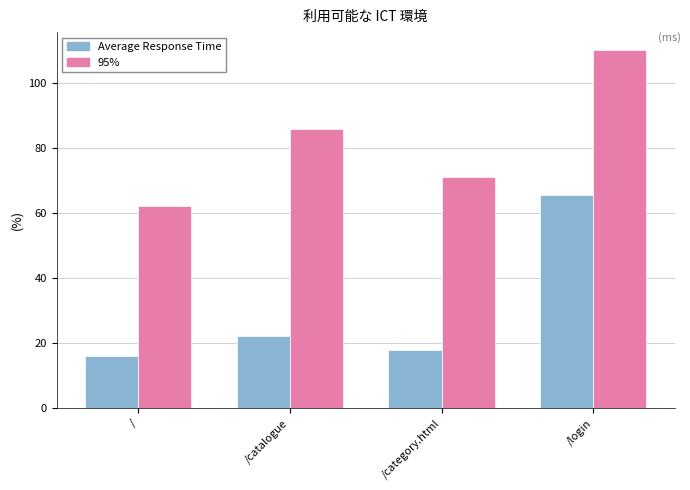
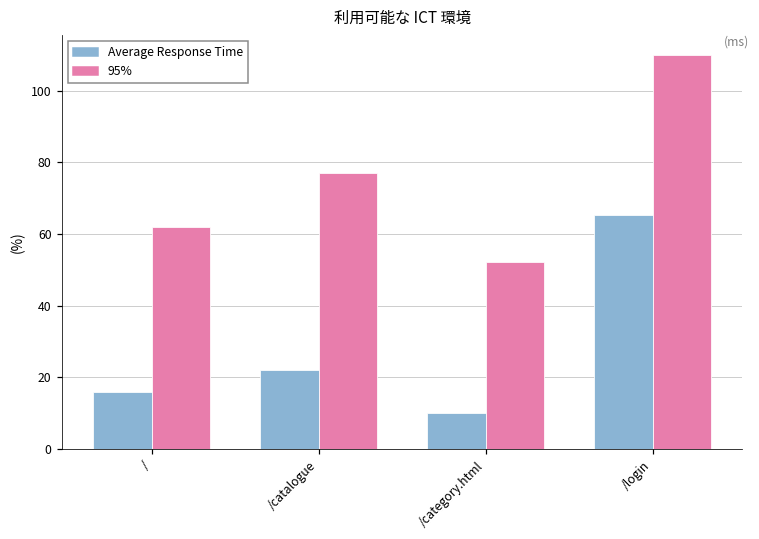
95%, /catalogue: 86 -> 77
Average Response Time, /category.html: 18 -> 10
95%, /category.html: 71 -> 52
